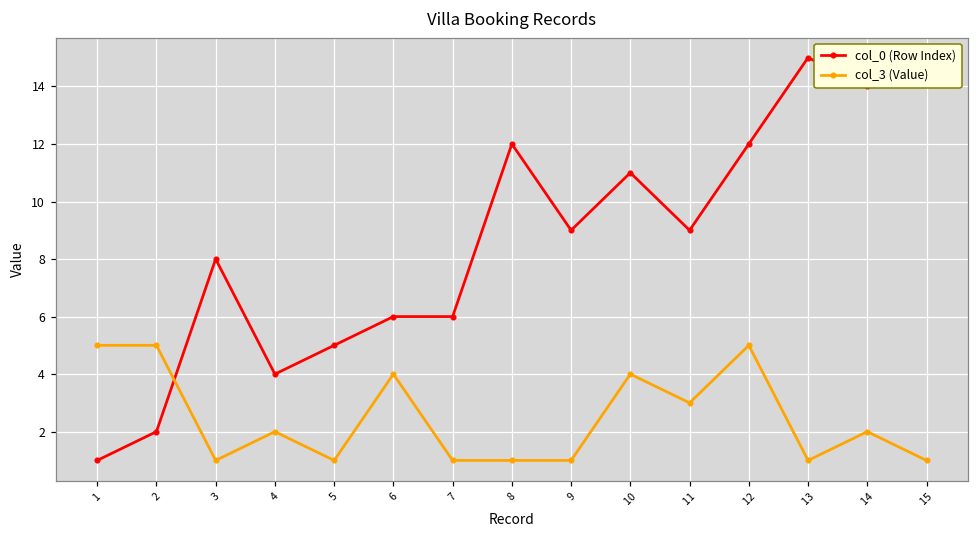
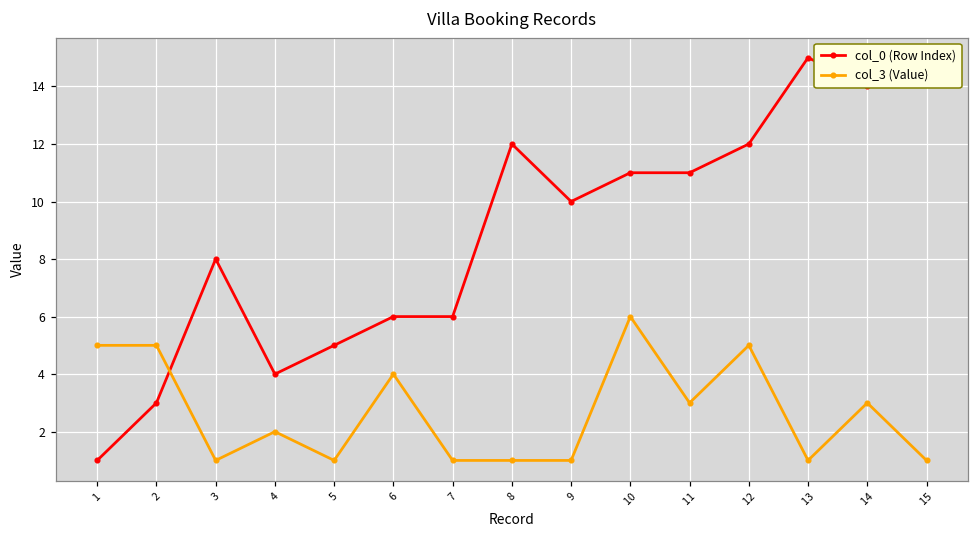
col_0 (Row Index), 2: 2 -> 3
col_0 (Row Index), 9: 9 -> 10
col_3 (Value), 10: 4 -> 6
col_0 (Row Index), 11: 9 -> 11
col_3 (Value), 14: 2 -> 3
